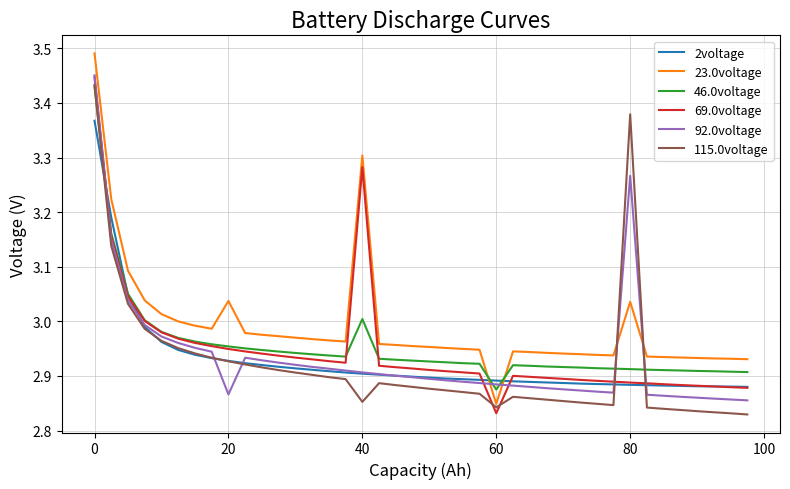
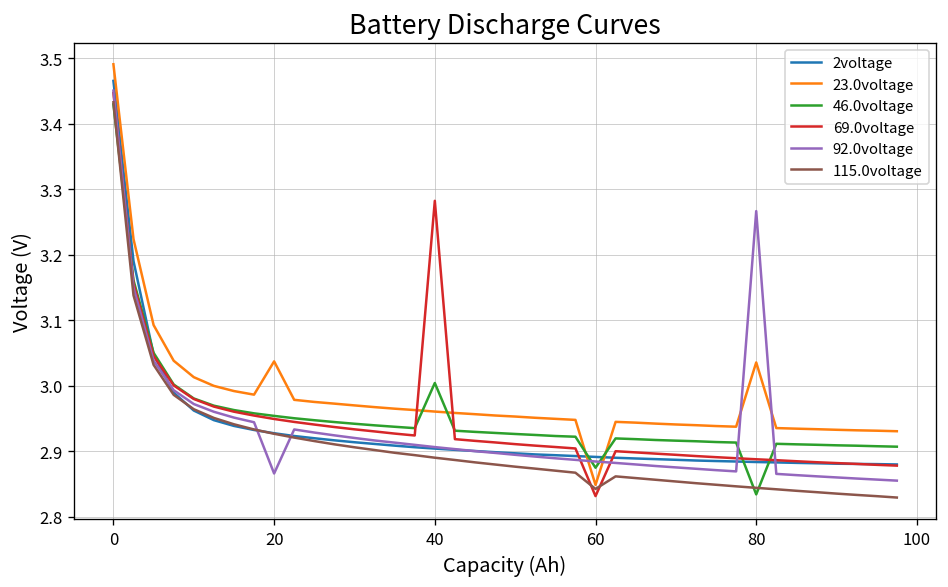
2voltage, 0: 3.37 -> 3.47
23.0voltage, 40: 3.30 -> 2.96
115.0voltage, 40: 2.85 -> 2.89
46.0voltage, 80: 2.91 -> 2.83
115.0voltage, 80: 3.38 -> 2.84
